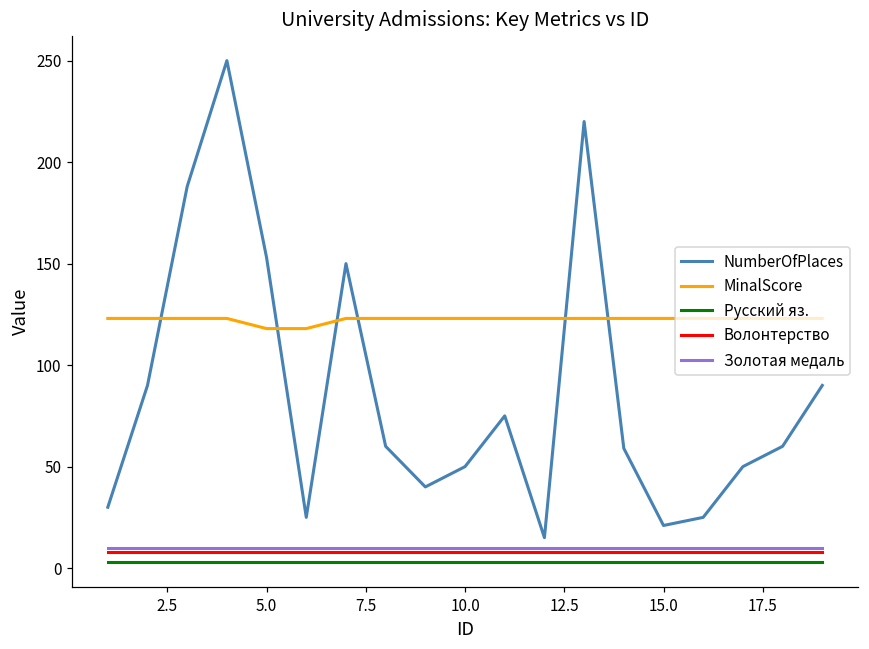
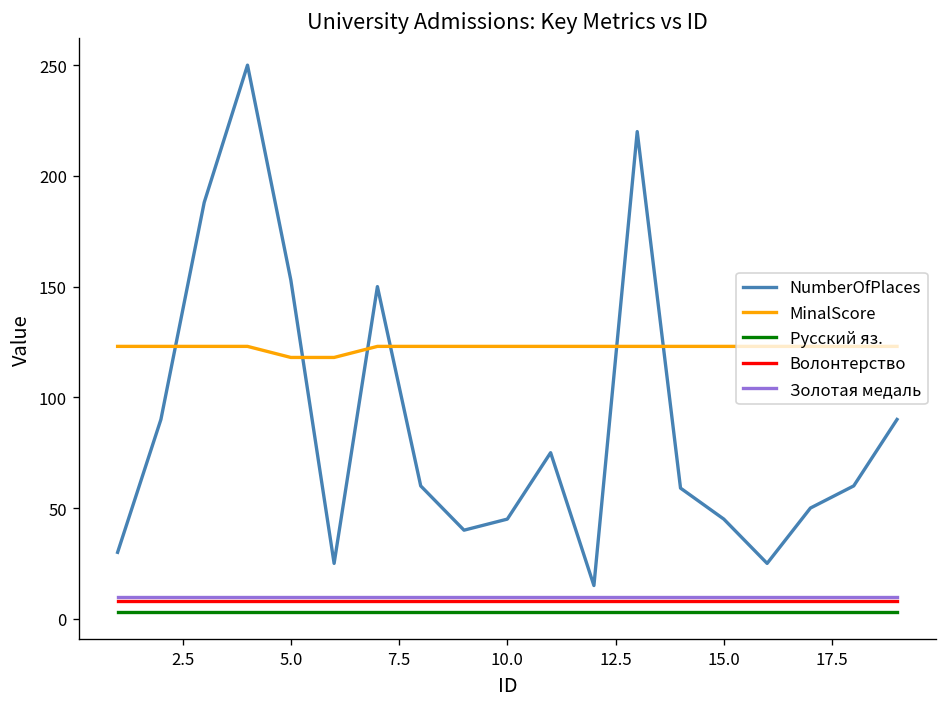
NumberOfPlaces, 10.0: 50 -> 45
NumberOfPlaces, 15.0: 21 -> 45
